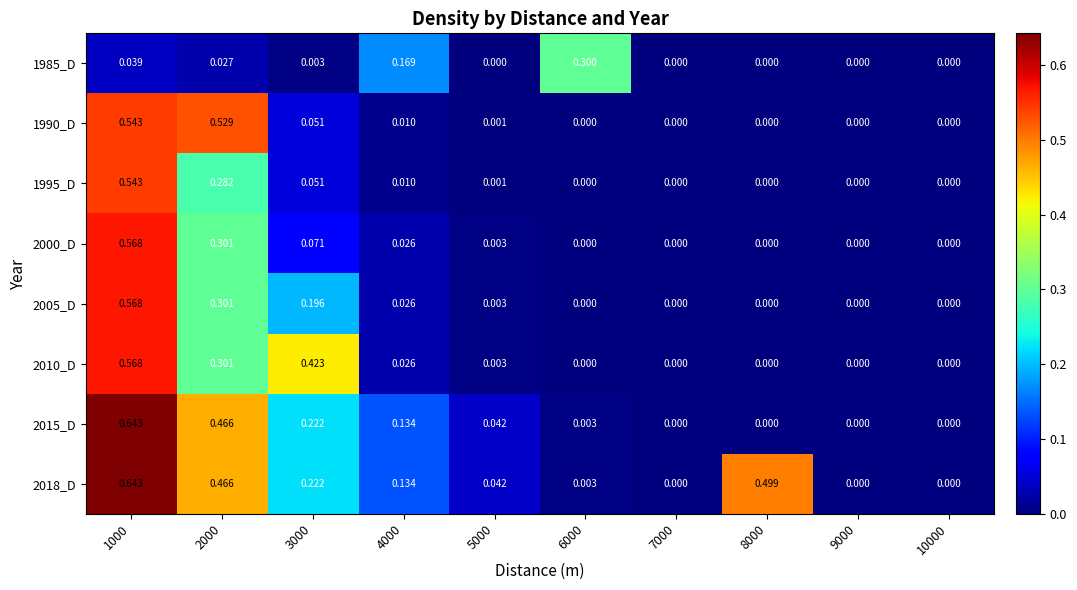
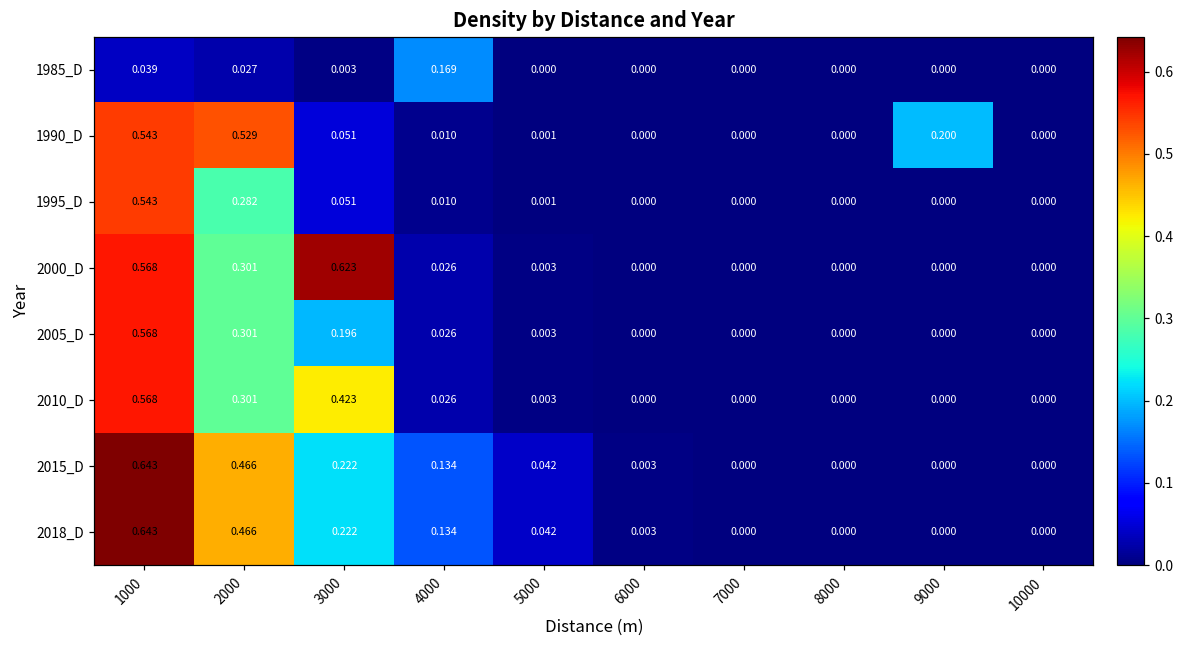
1985_D, 6000: 0.300 -> 0.000
1990_D, 9000: 0.000 -> 0.200
2000_D, 3000: 0.071 -> 0.623
2018_D, 8000: 0.499 -> 0.000
